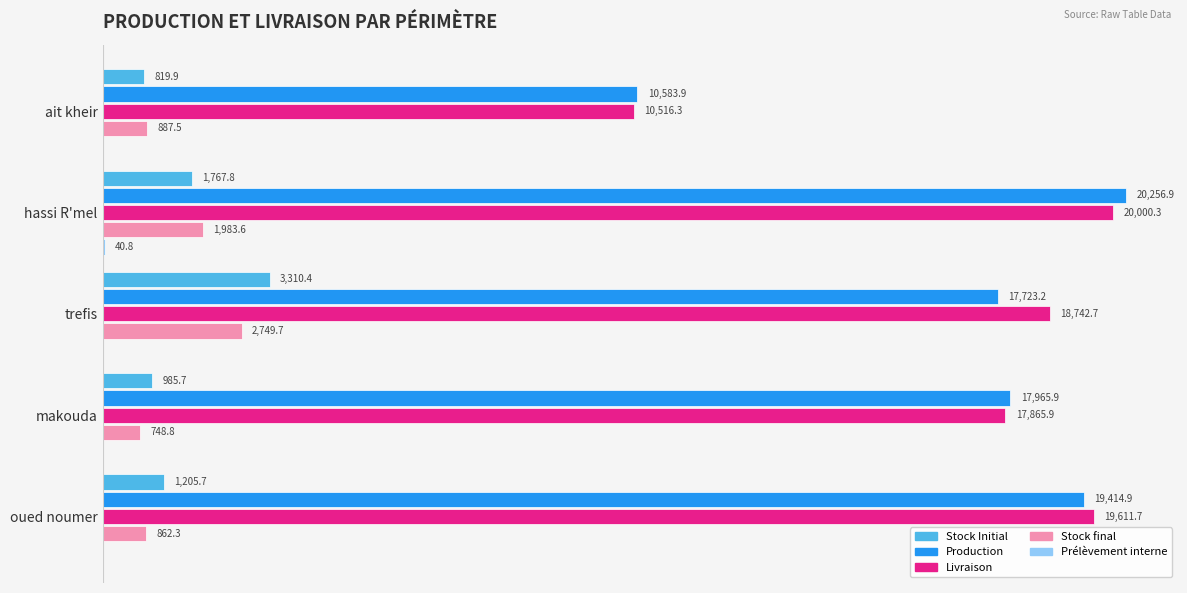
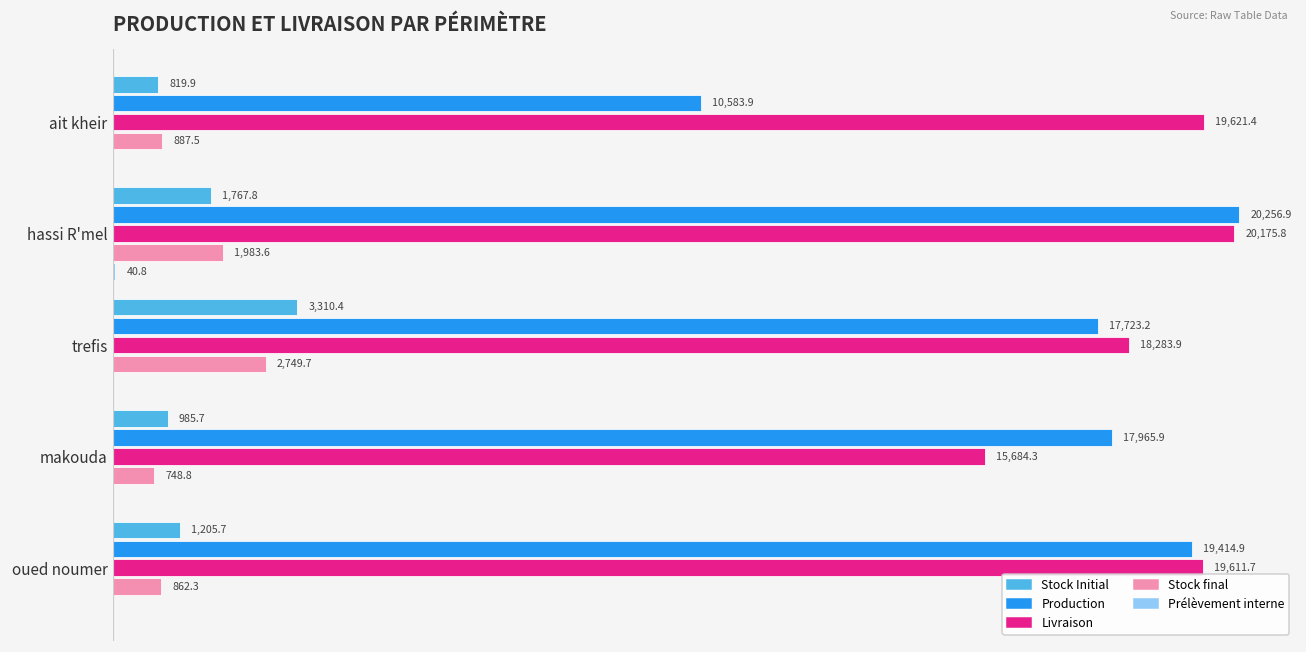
Livraison, ait kheir: 10,516.3 -> 19,621.4
Livraison, hassi R'mel: 20,000.3 -> 20,175.8
Livraison, trefis: 18,742.7 -> 18,283.9
Livraison, makouda: 17,865.9 -> 15,684.3
